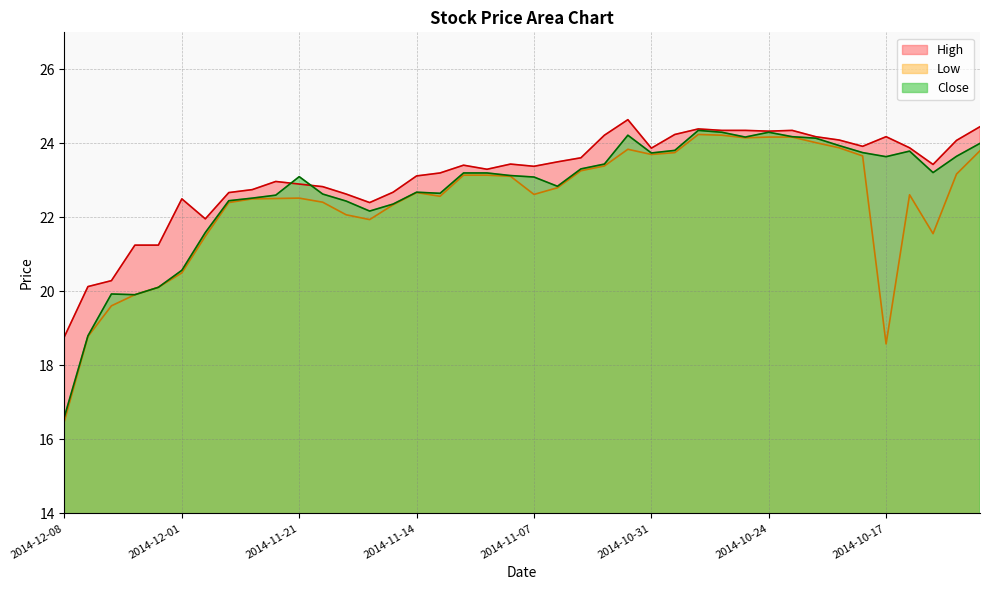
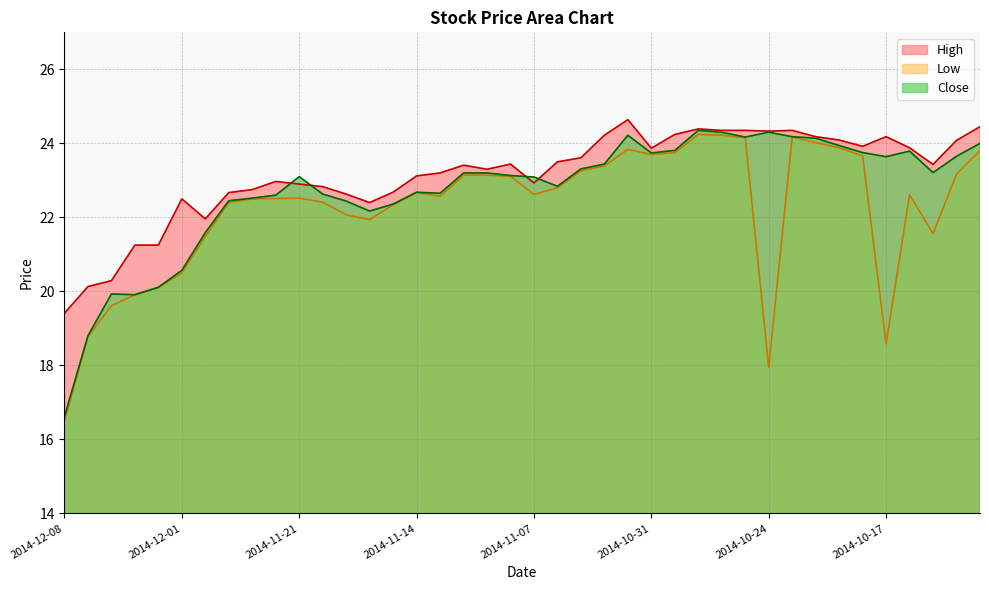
High, 2014-12-08: 18.8 -> 19.4
High, 2014-11-07: 23.4 -> 22.9
Low, 2014-10-24: 24.2 -> 18.0
